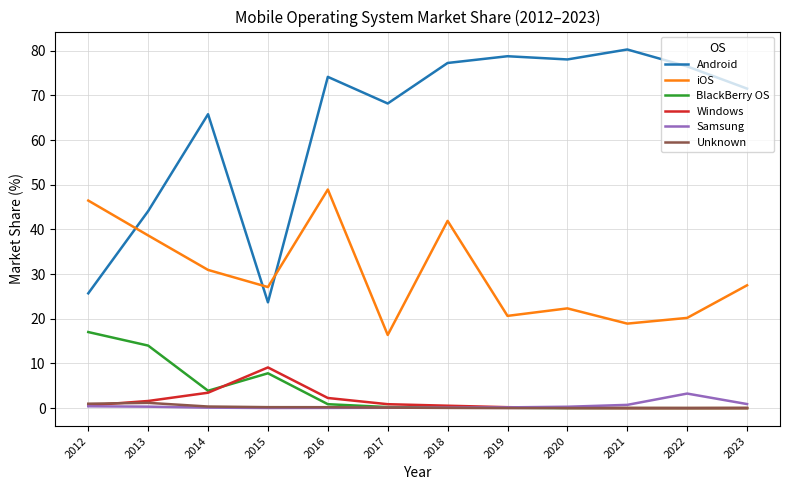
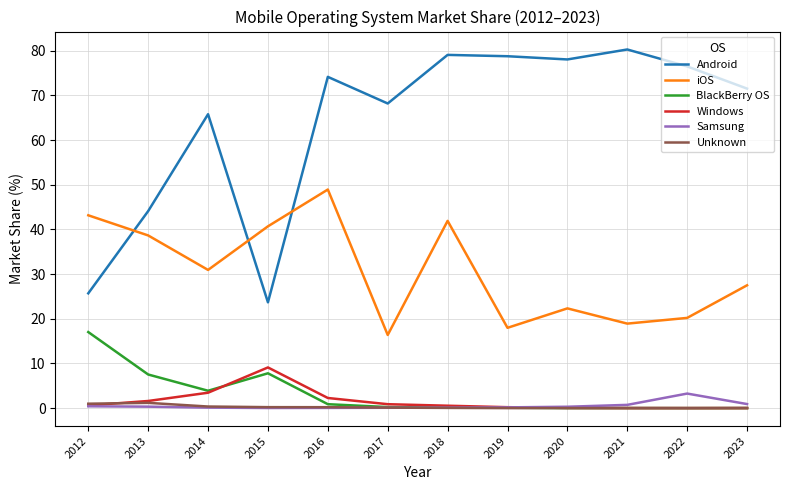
iOS, 2012: 46 -> 43
BlackBerry OS, 2013: 14 -> 8
iOS, 2015: 27 -> 41
Android, 2018: 77 -> 79
iOS, 2019: 21 -> 18
